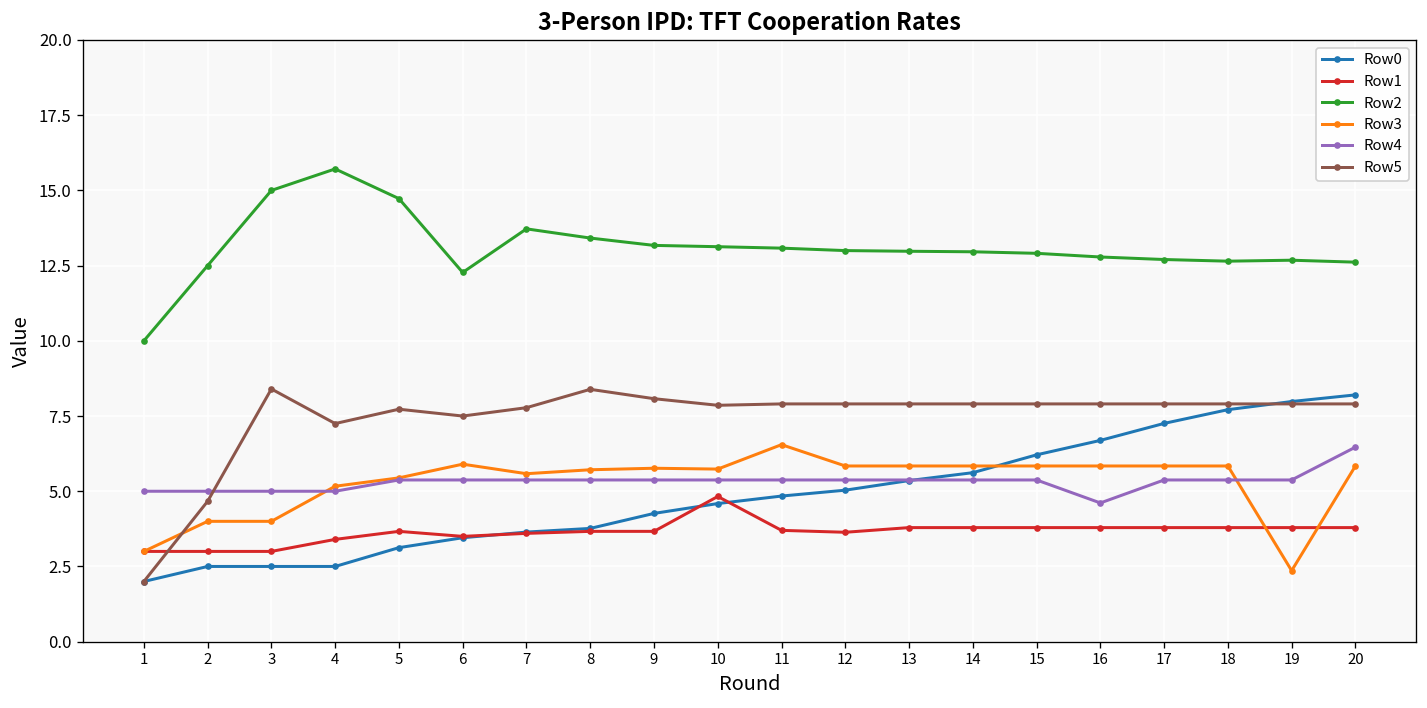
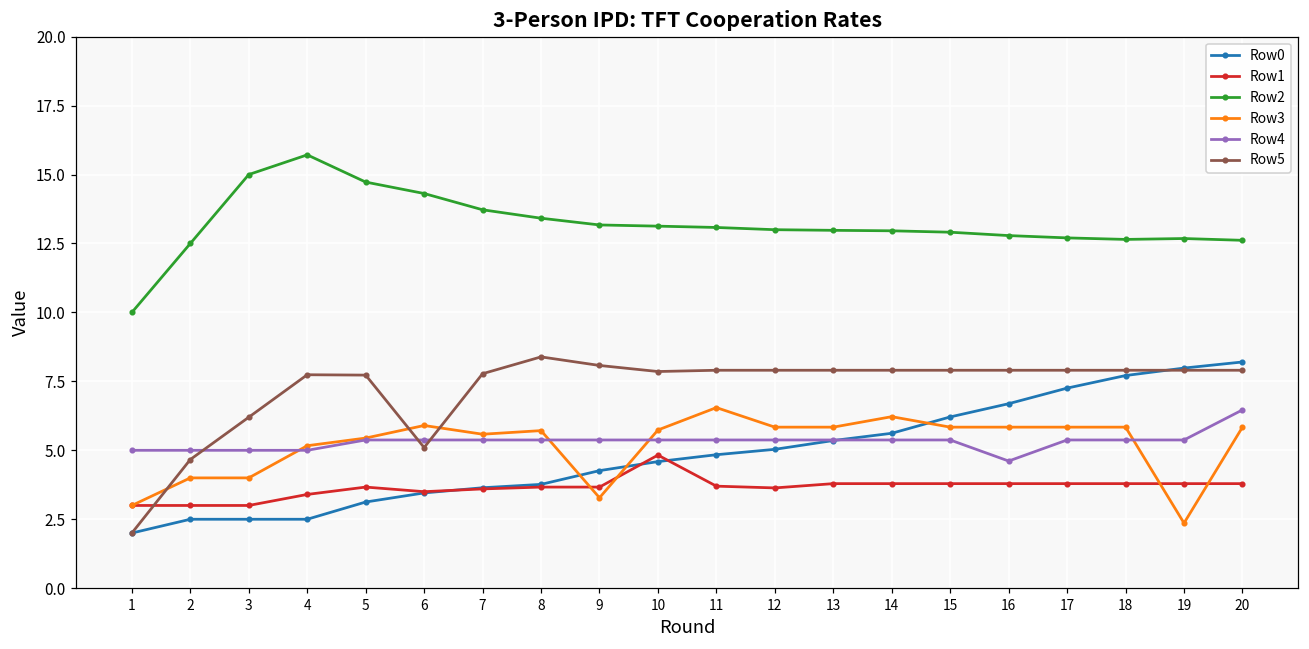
Row5, 3: 8.4 -> 6.2
Row5, 4: 7.3 -> 7.7
Row2, 6: 12.3 -> 14.3
Row5, 6: 7.5 -> 5.1
Row3, 9: 5.8 -> 3.3
Row3, 14: 5.8 -> 6.2
